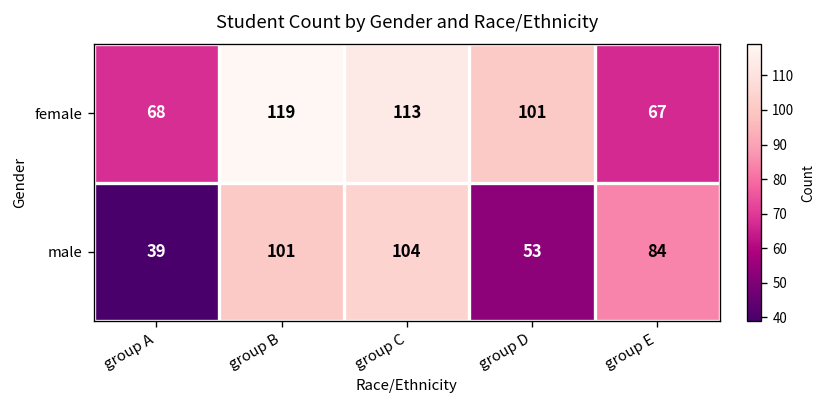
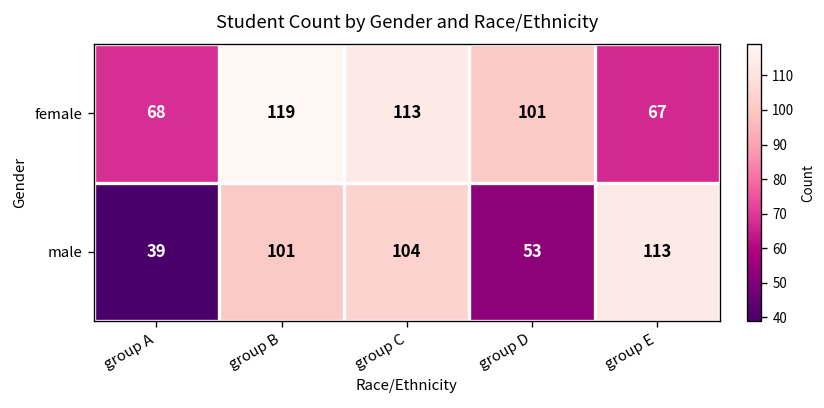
male, group E: 84 -> 113
